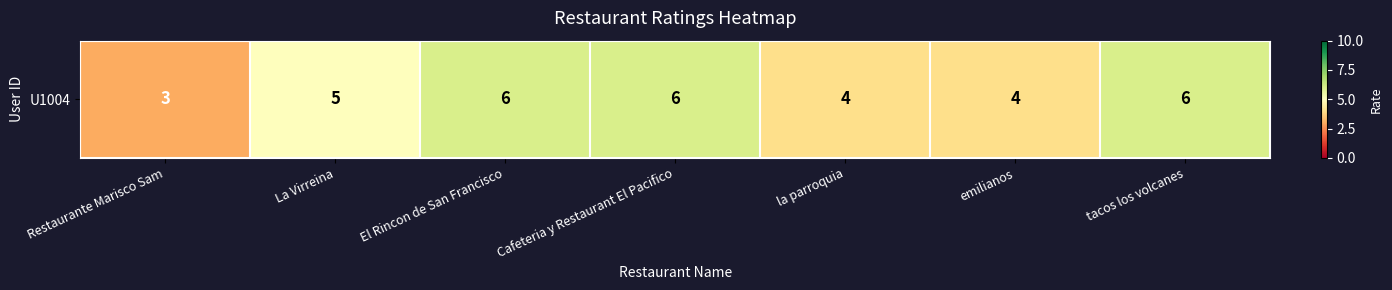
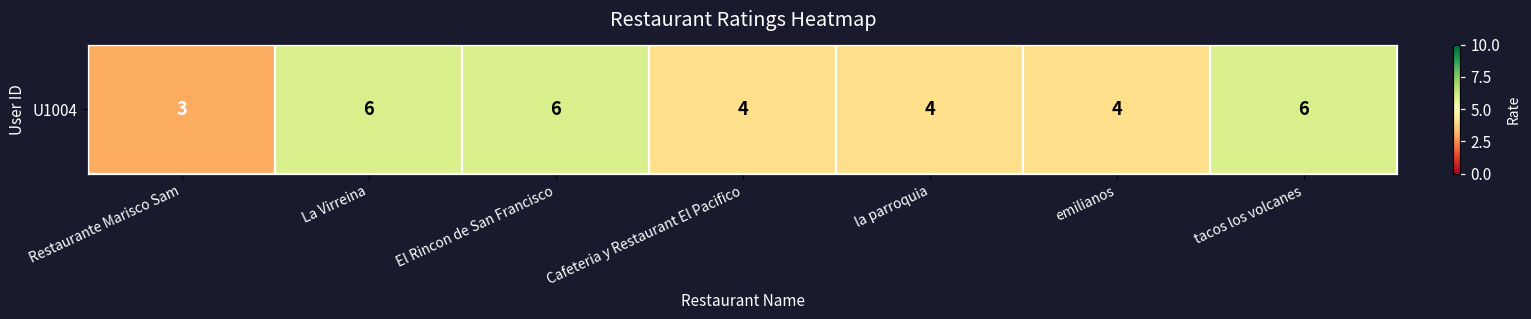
U1004, La Virreina: 5 -> 6
U1004, Cafeteria y Restaurant El Pacifico: 6 -> 4
